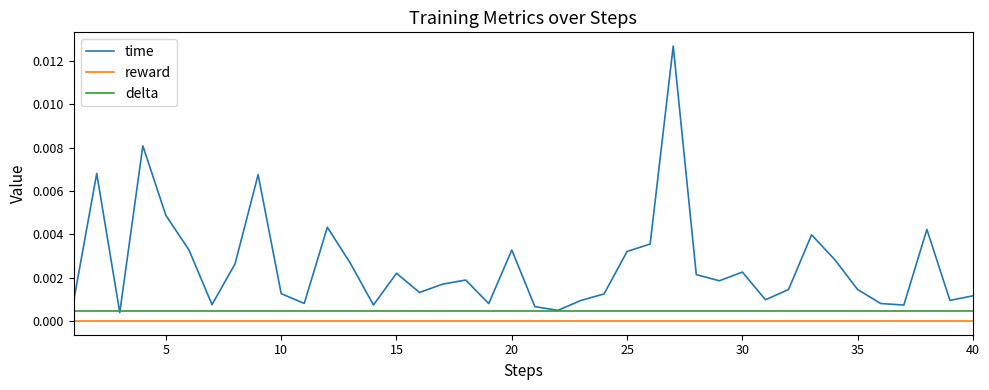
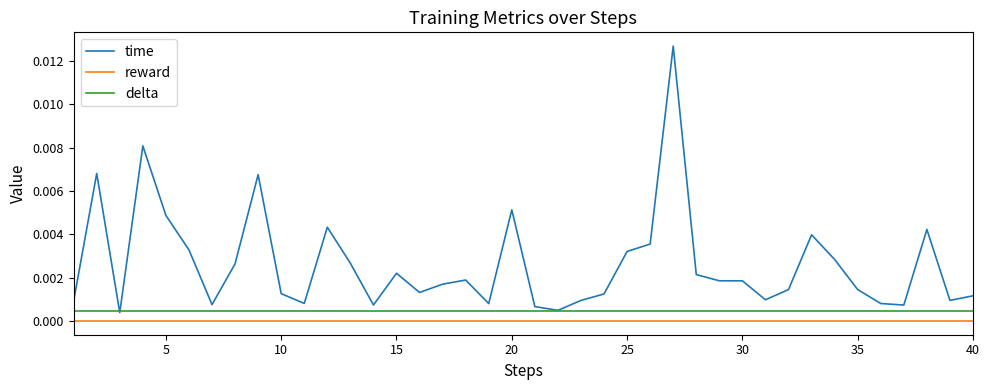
time, 20: 0.0033 -> 0.0051
time, 30: 0.0023 -> 0.0019
